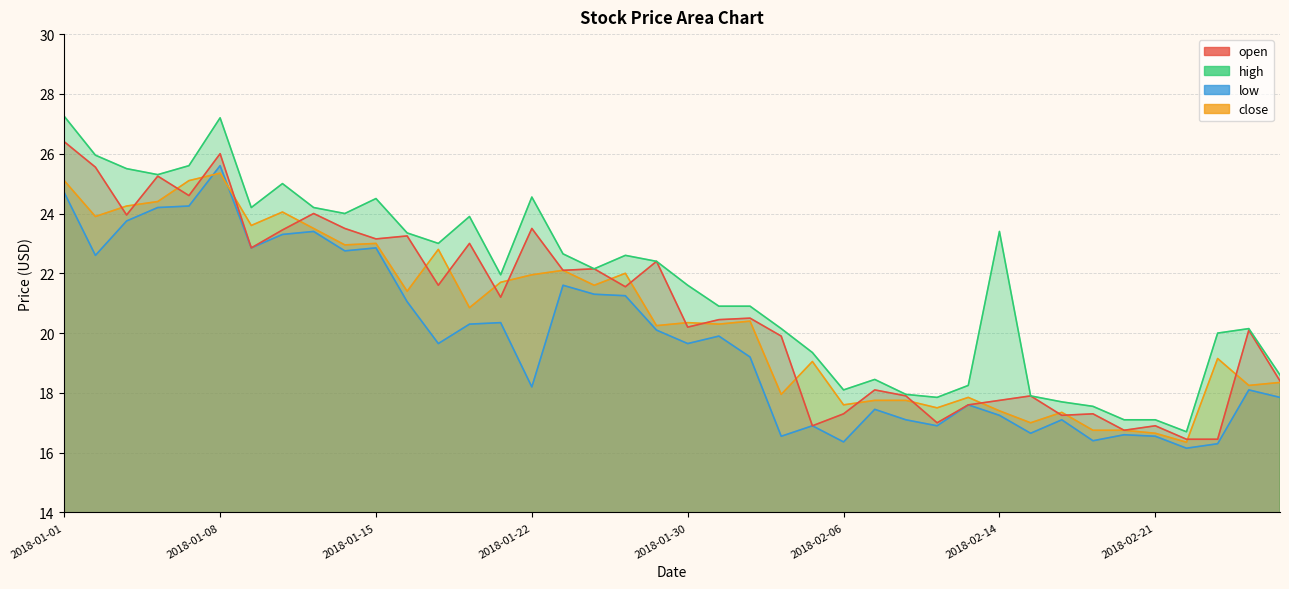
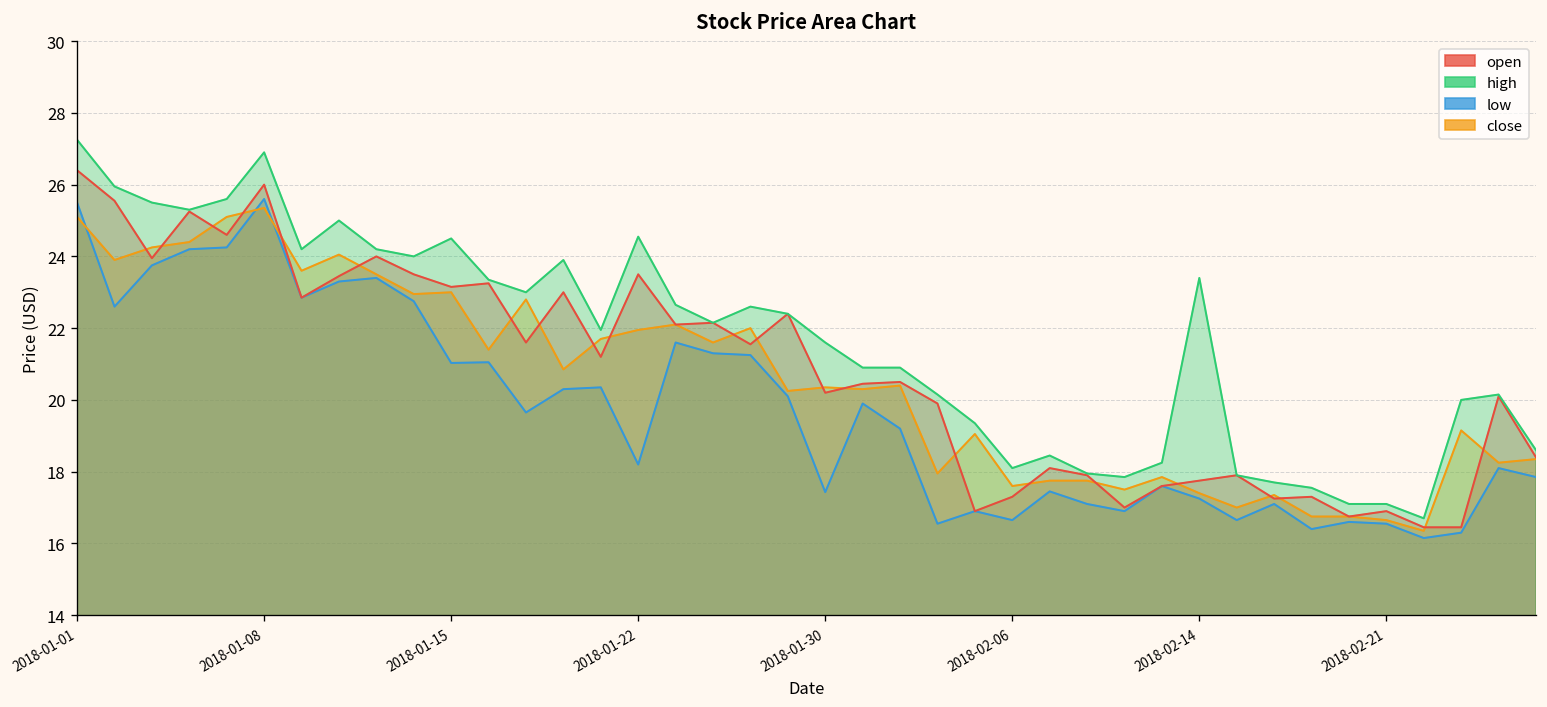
low, 2018-01-01: 24.7 -> 25.5
high, 2018-01-08: 27.2 -> 26.9
low, 2018-01-15: 22.9 -> 21.0
low, 2018-01-30: 19.7 -> 17.4
low, 2018-02-06: 16.4 -> 16.7
